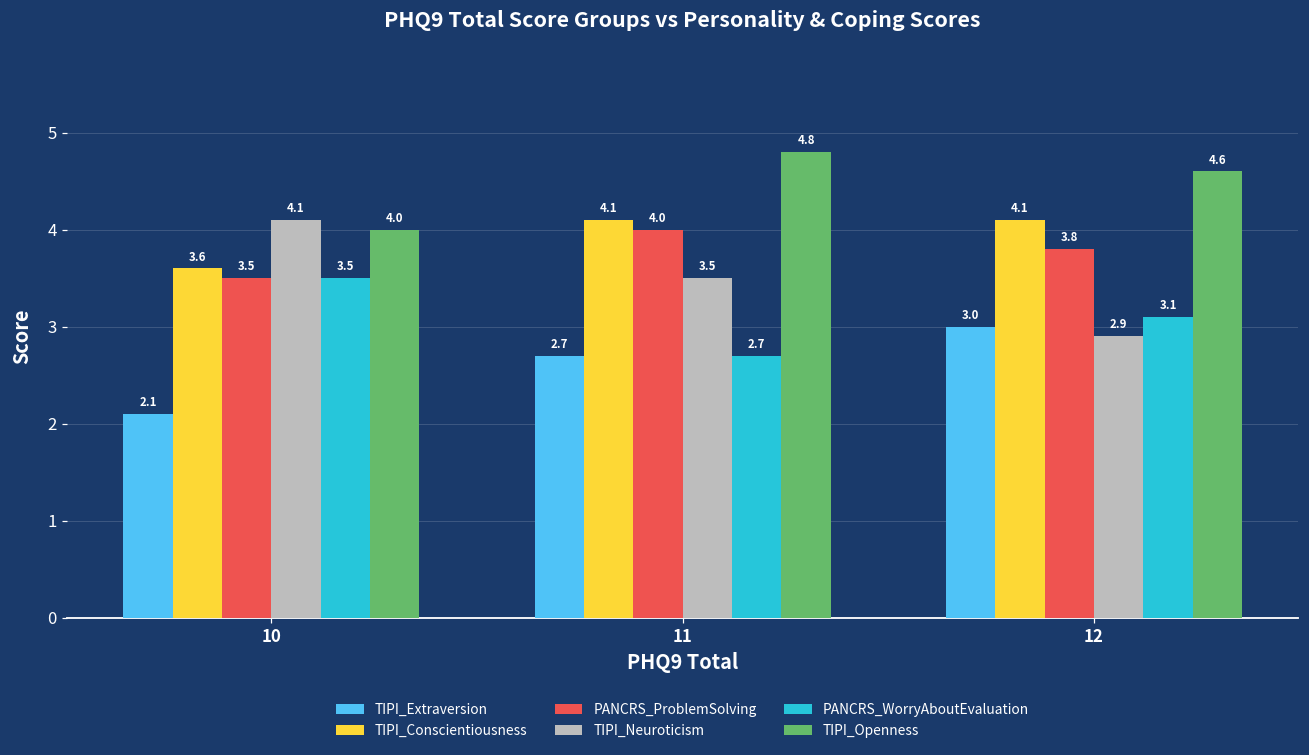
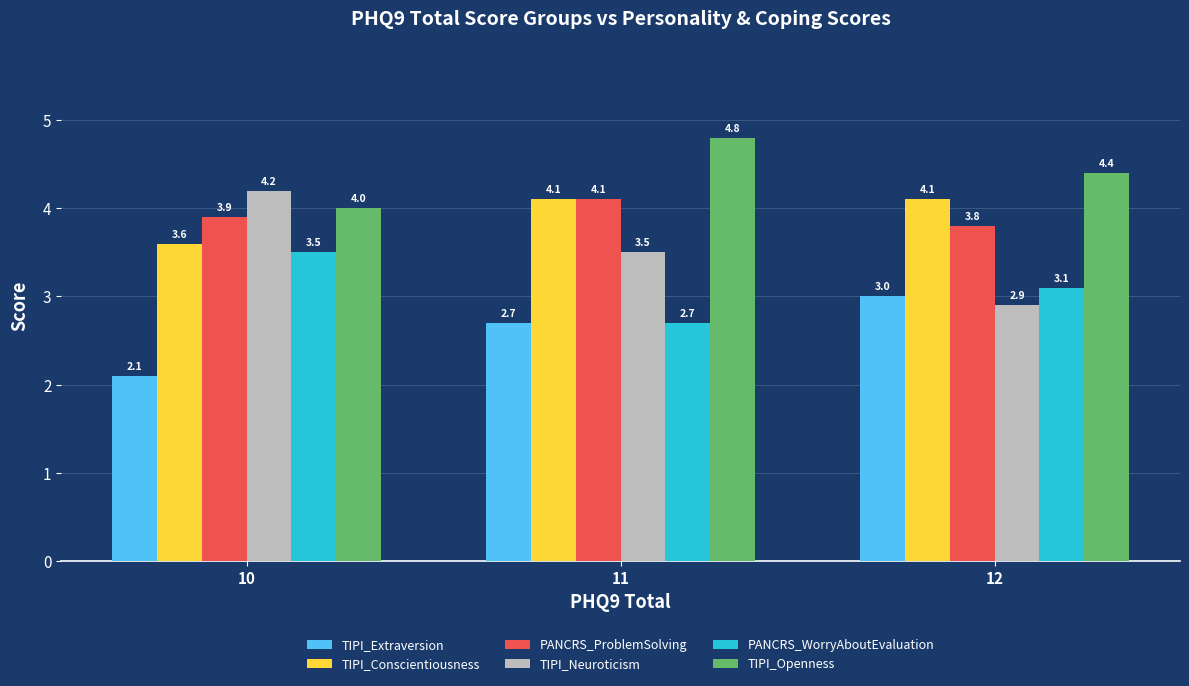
PANCRS_ProblemSolving, 10: 3.5 -> 3.9
TIPI_Neuroticism, 10: 4.1 -> 4.2
PANCRS_ProblemSolving, 11: 4.0 -> 4.1
TIPI_Openness, 12: 4.6 -> 4.4
